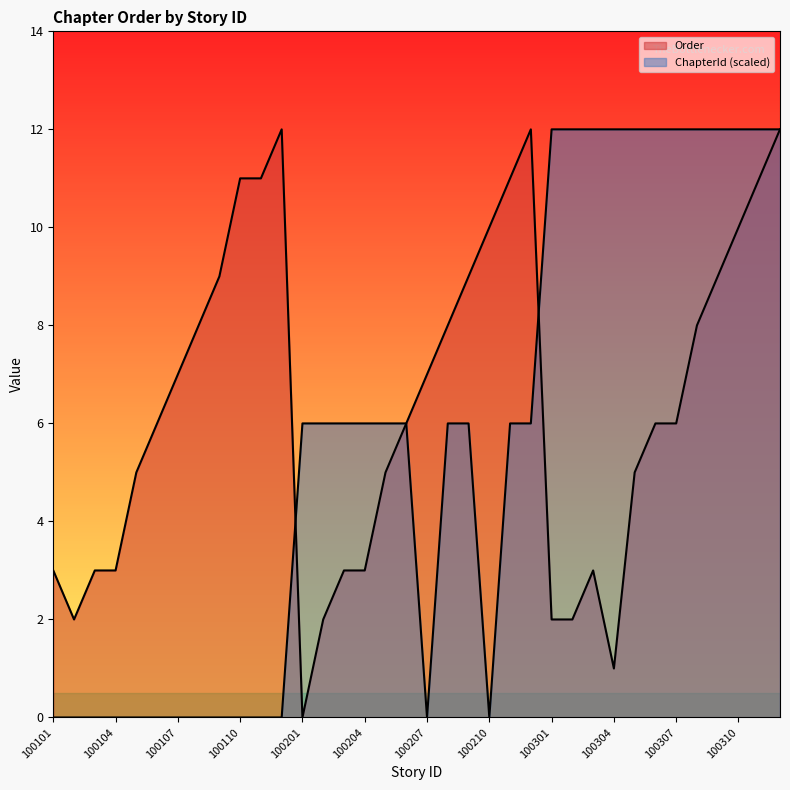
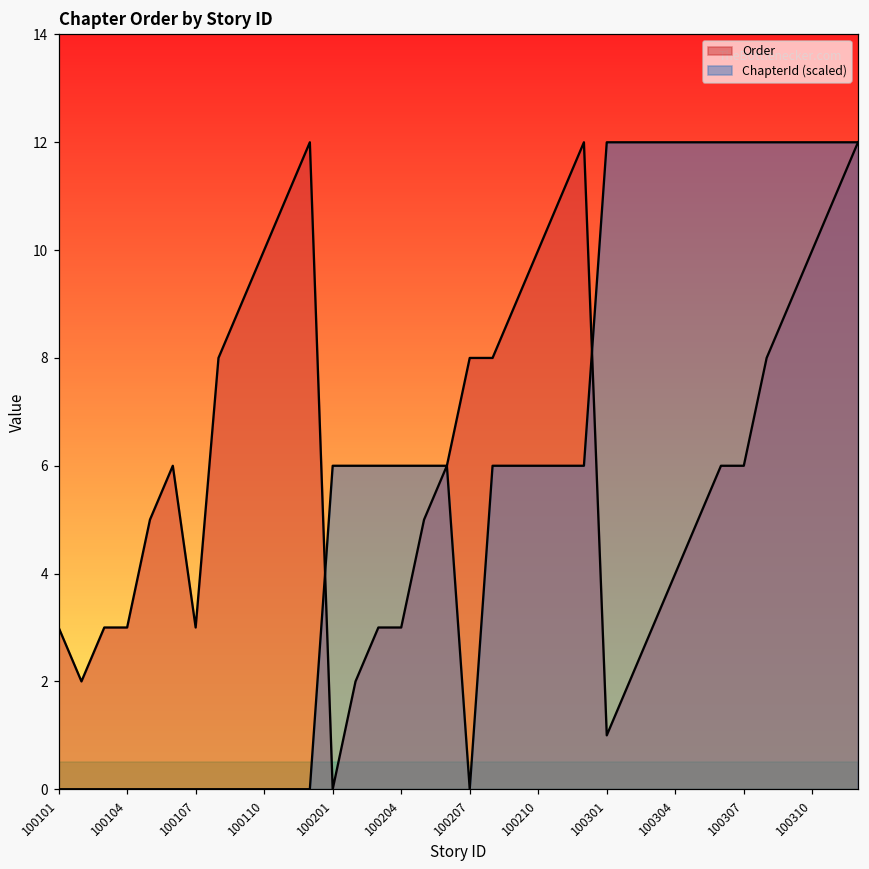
Order, 100107: 7 -> 3
Order, 100110: 11 -> 10
Order, 100207: 7 -> 8
ChapterId (scaled), 100210: 0.0 -> 6.0
Order, 100301: 2 -> 1
Order, 100304: 1 -> 4
